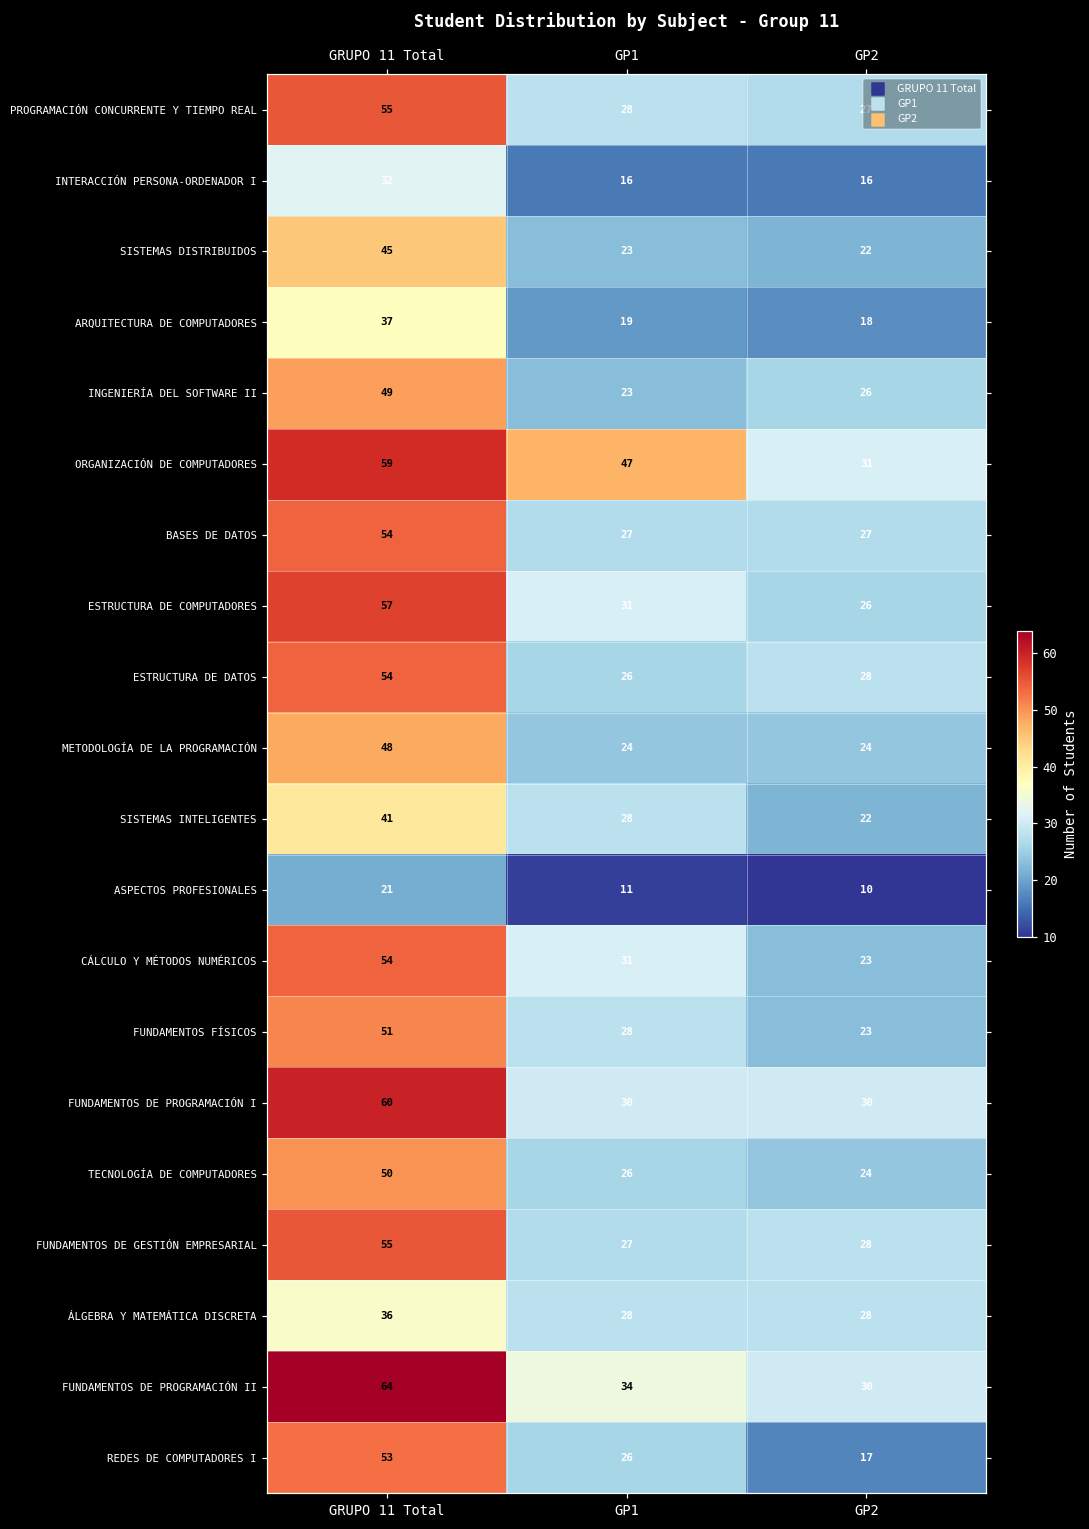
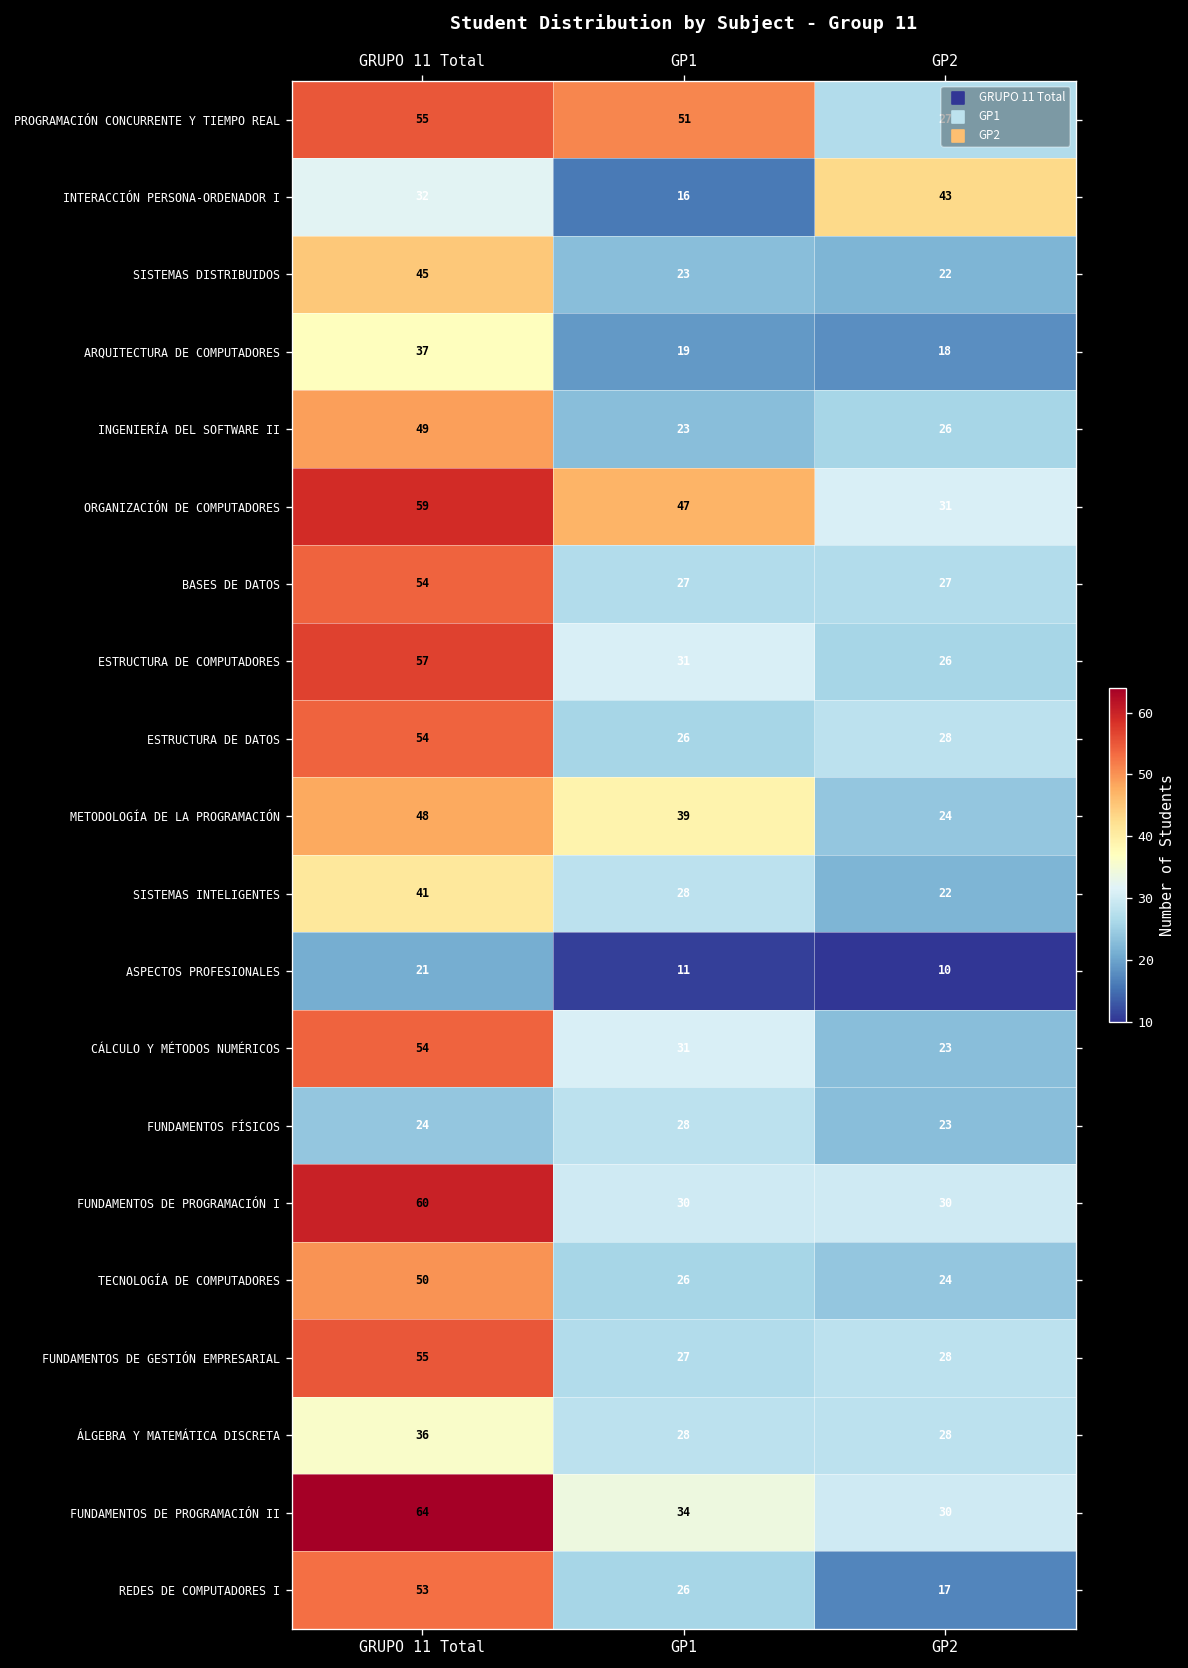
PROGRAMACIÓN CONCURRENTE Y TIEMPO REAL, GP1: 28 -> 51
INTERACCIÓN PERSONA-ORDENADOR I, GP2: 16 -> 43
METODOLOGÍA DE LA PROGRAMACIÓN, GP1: 24 -> 39
FUNDAMENTOS FÍSICOS, GRUPO 11 Total: 51 -> 24
